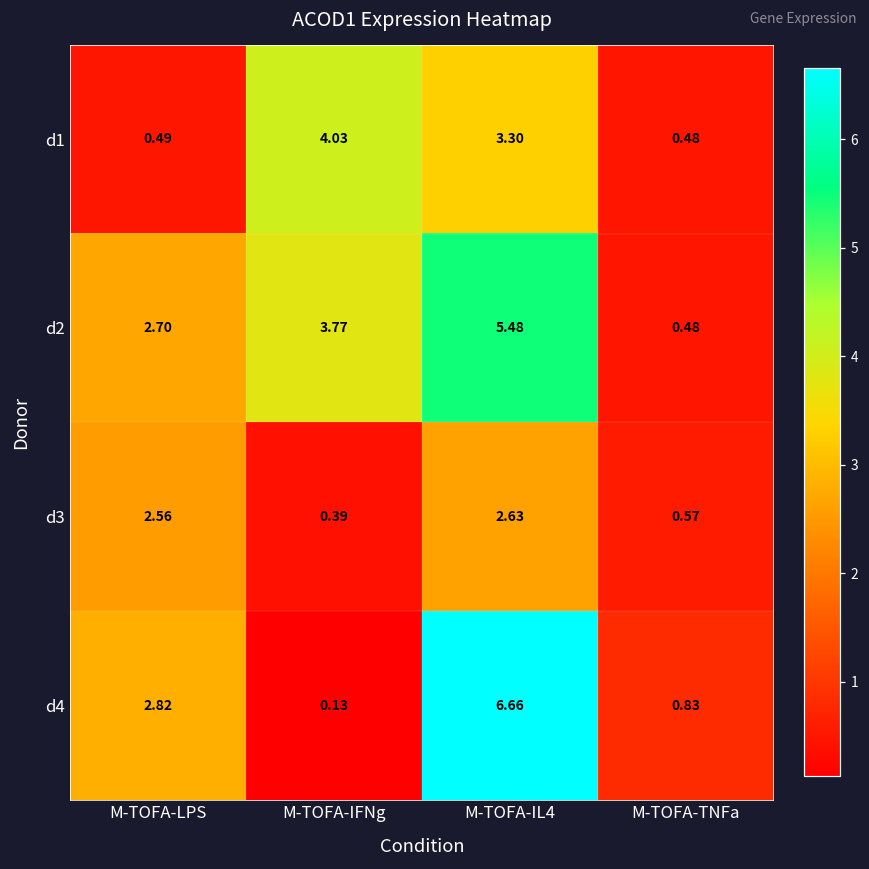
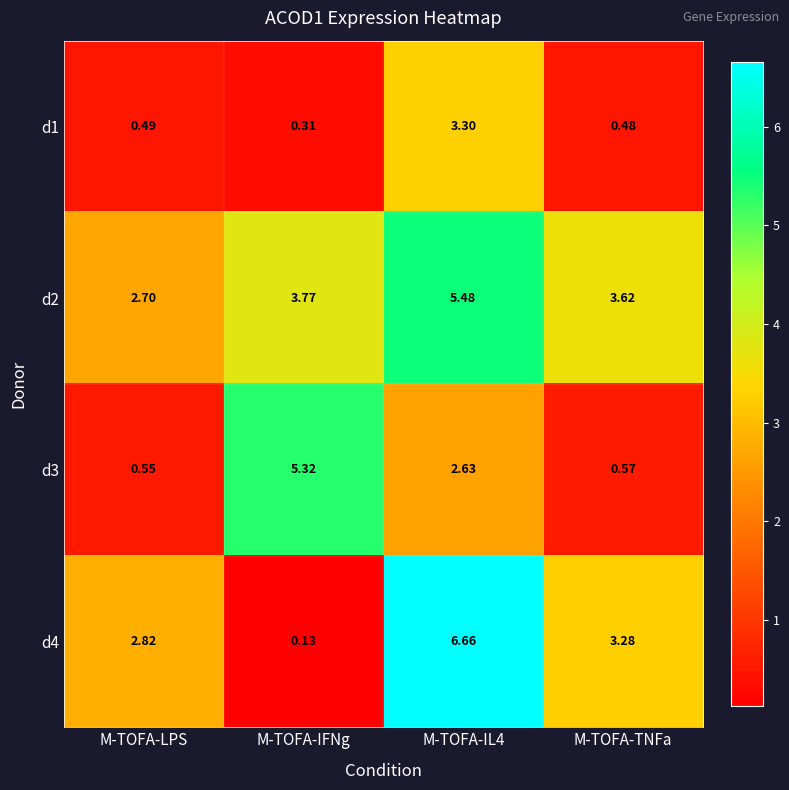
d1, M-TOFA-IFNg: 4.03 -> 0.31
d2, M-TOFA-TNFa: 0.48 -> 3.62
d3, M-TOFA-LPS: 2.56 -> 0.55
d3, M-TOFA-IFNg: 0.39 -> 5.32
d4, M-TOFA-TNFa: 0.83 -> 3.28
